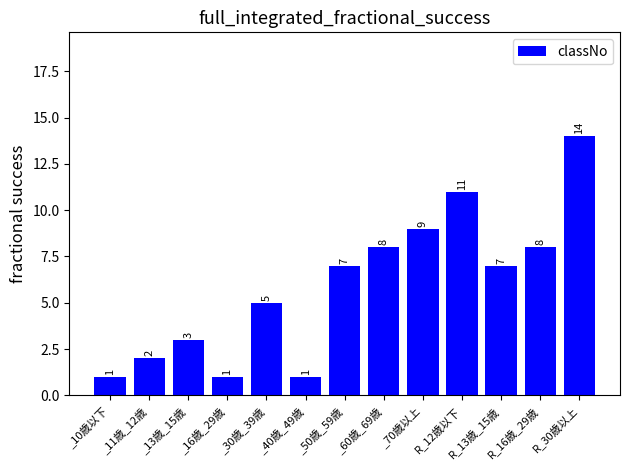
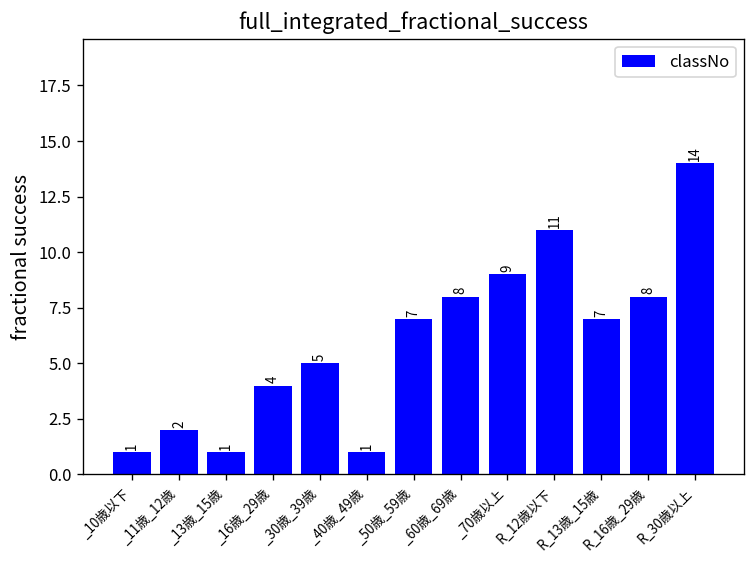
_13歳_15歳: 3 -> 1
_16歳_29歳: 1 -> 4
